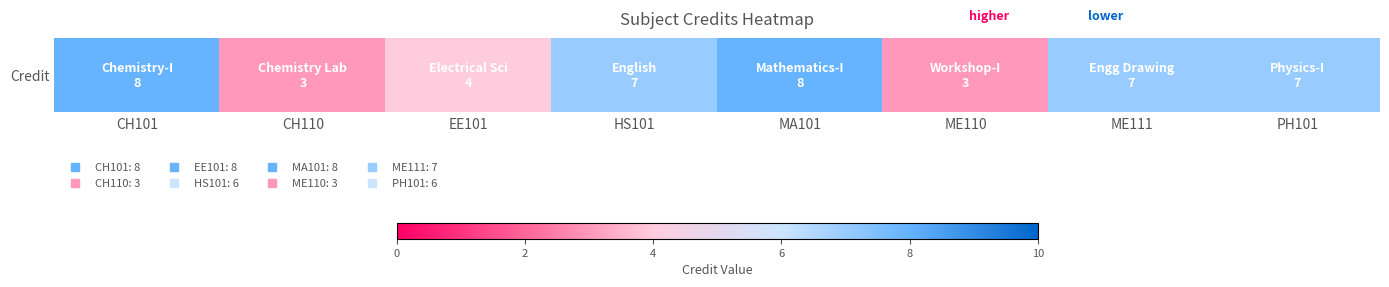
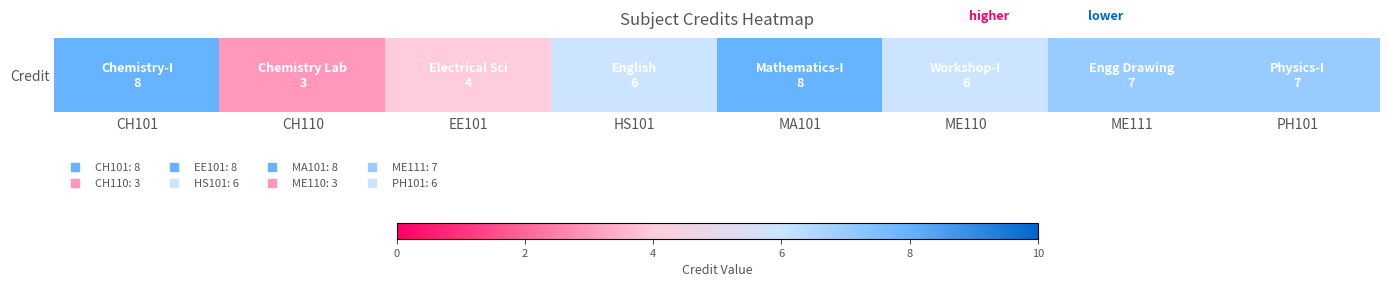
Credit, HS101: 7 -> 6
Credit, ME110: 3 -> 6
